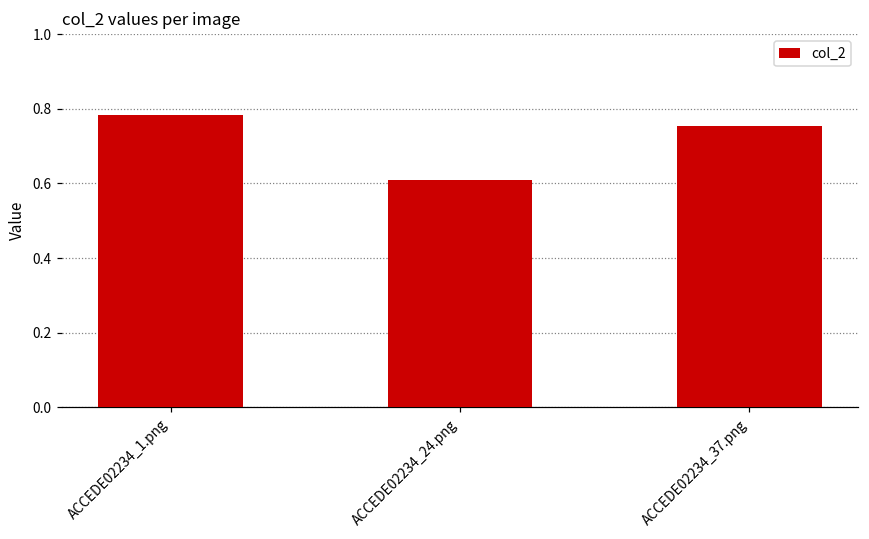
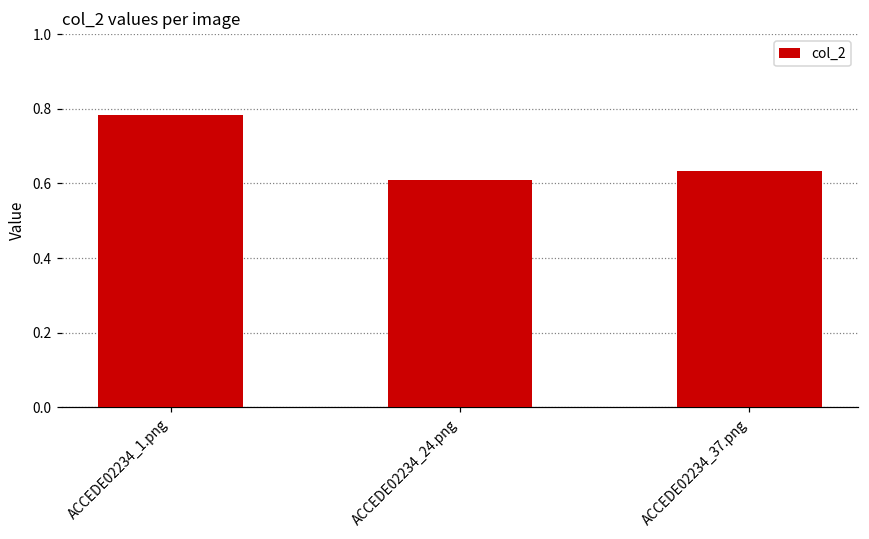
ACCEDE02234_37.png: 0.75 -> 0.63
